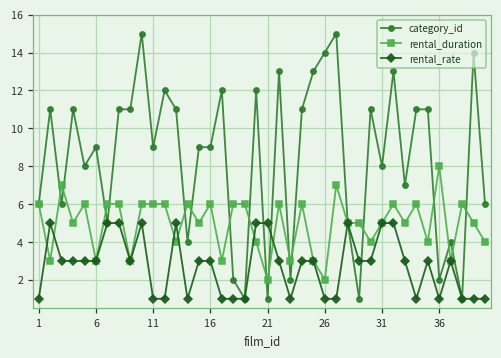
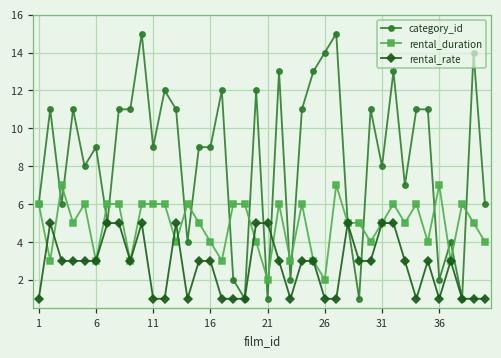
rental_duration, 16: 6 -> 4
rental_duration, 36: 8 -> 7
